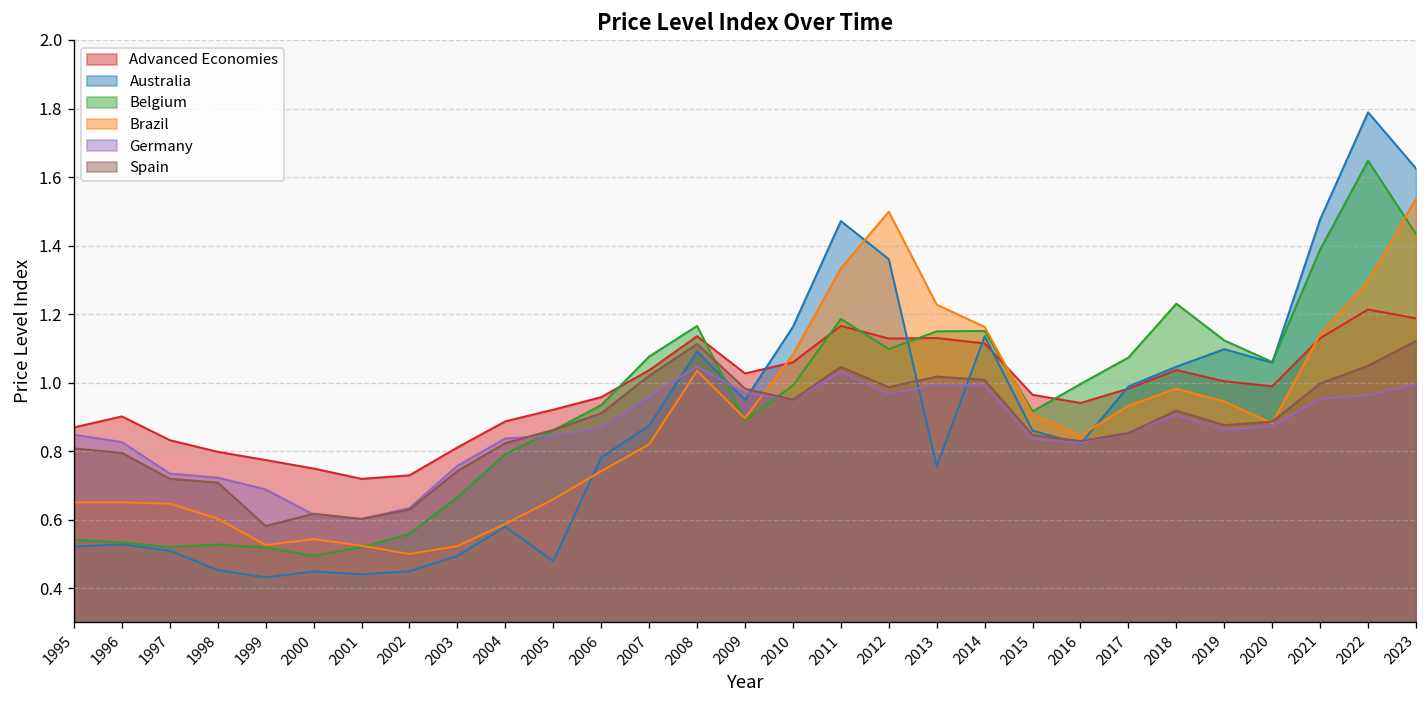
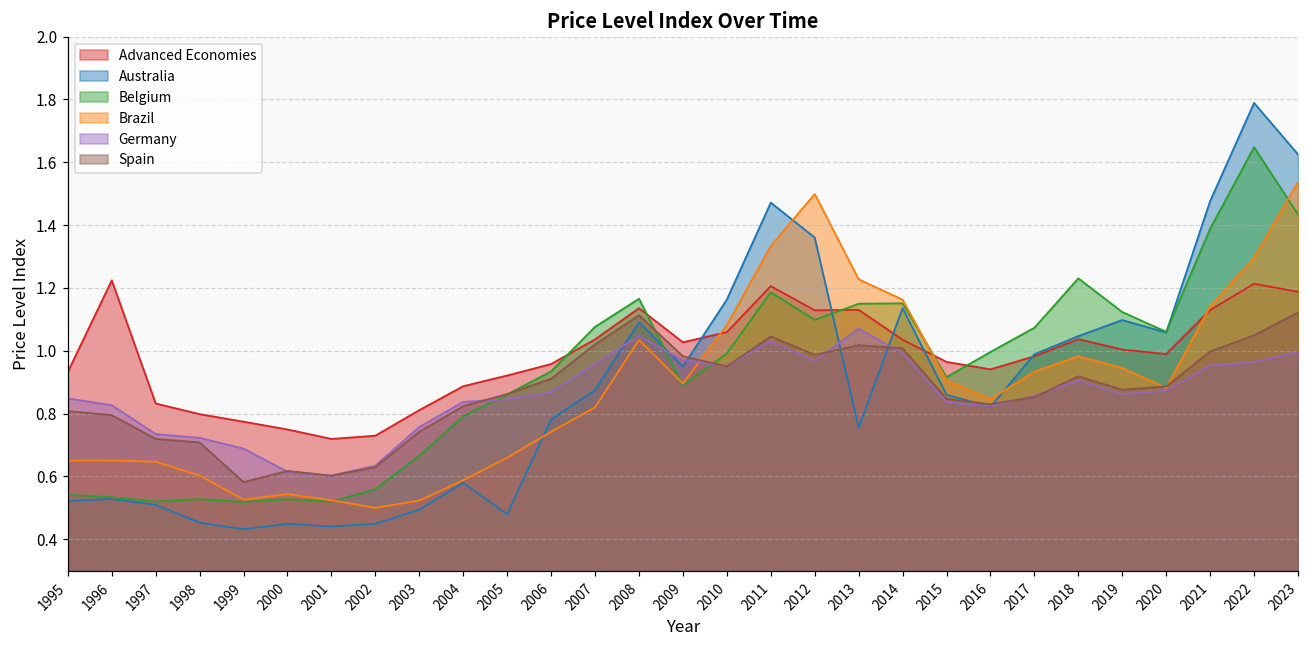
Advanced Economies, 1995: 0.87 -> 0.93
Advanced Economies, 1996: 0.90 -> 1.22
Belgium, 2000: 0.49 -> 0.53
Advanced Economies, 2011: 1.17 -> 1.21
Germany, 2013: 0.99 -> 1.07
Advanced Economies, 2014: 1.11 -> 1.04
